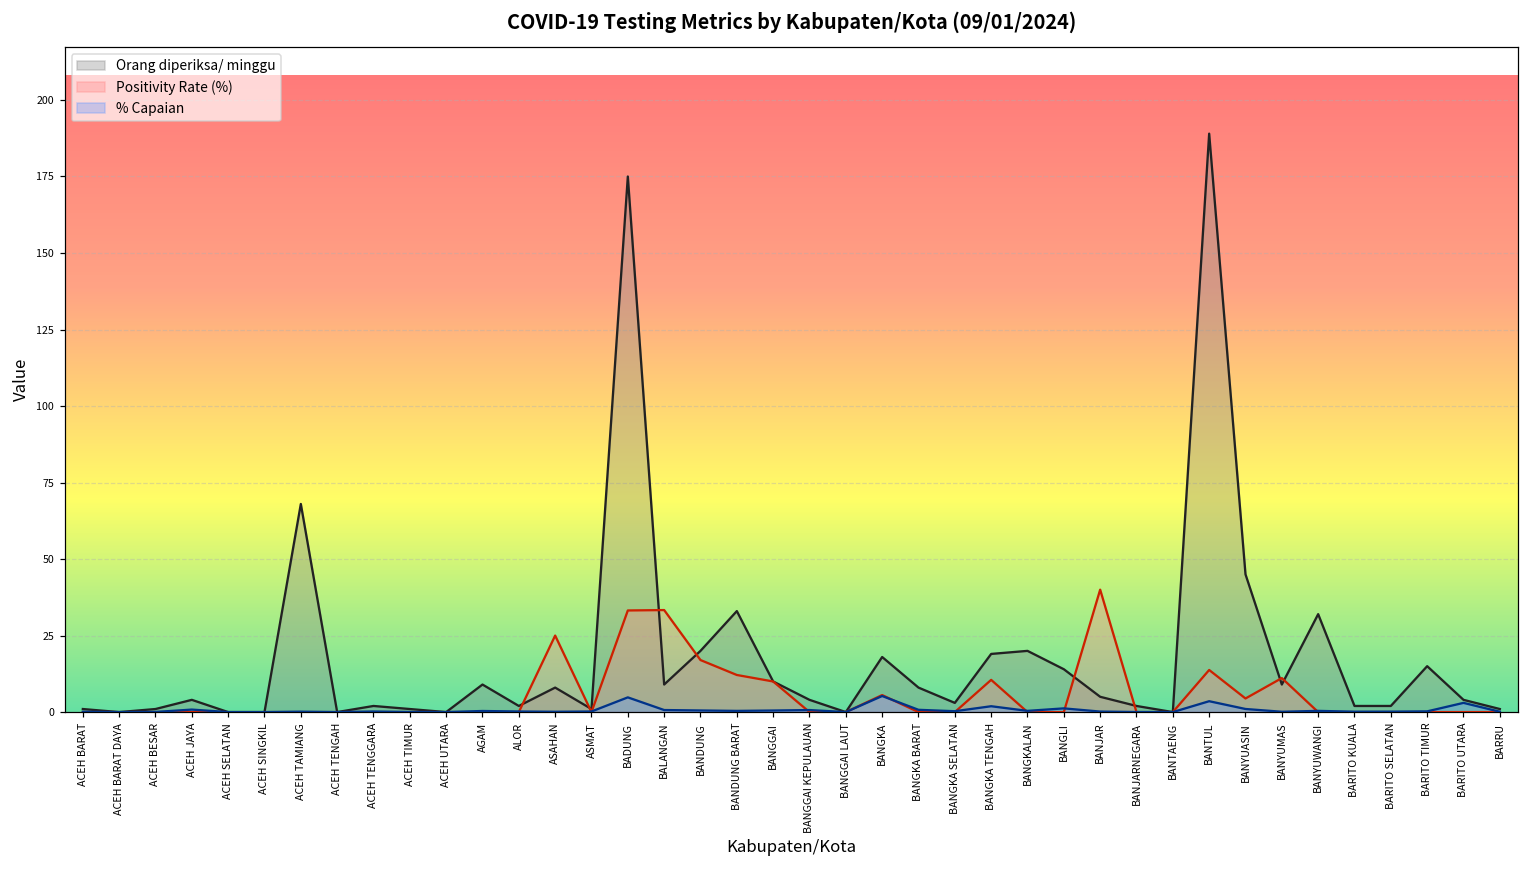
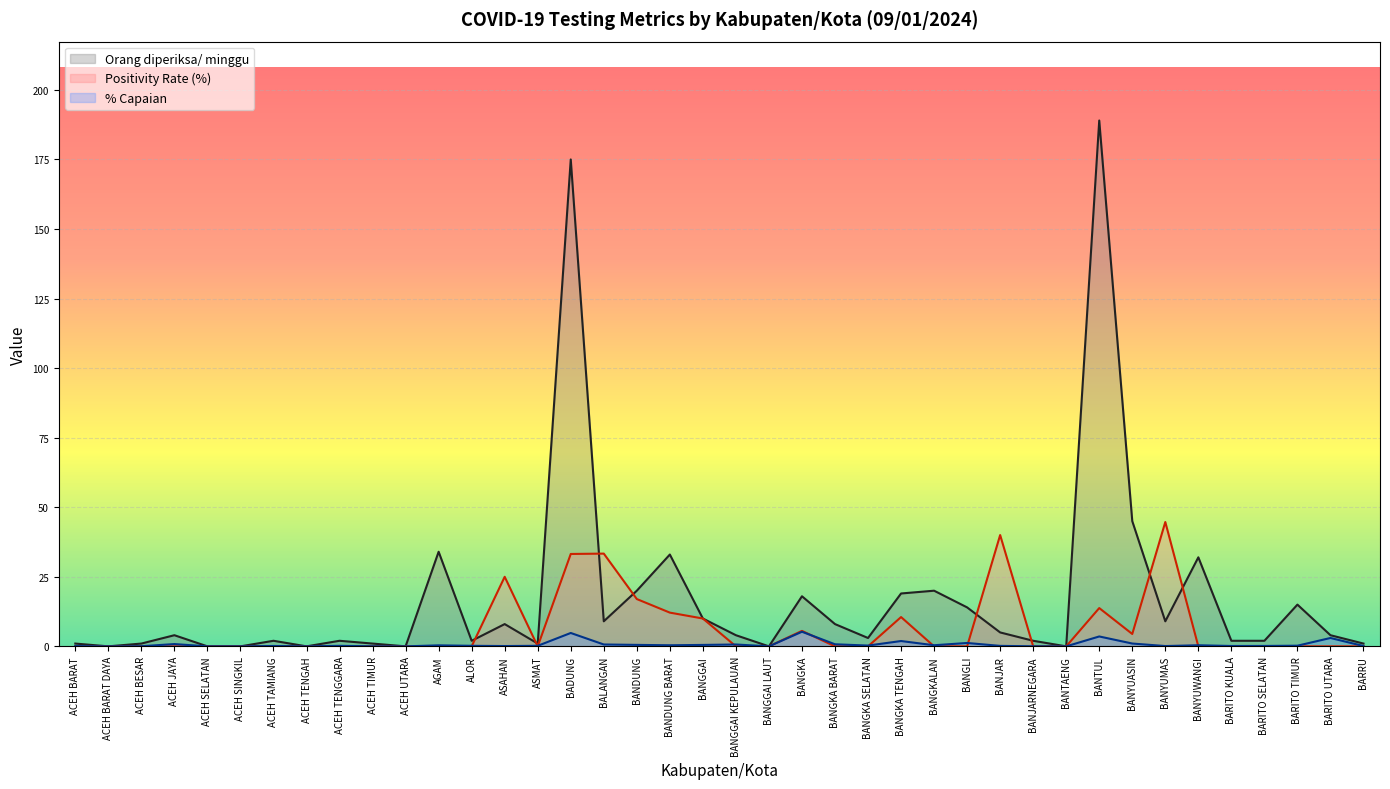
Orang diperiksa/ minggu, ACEH TAMIANG: 68 -> 2
Orang diperiksa/ minggu, AGAM: 9 -> 34
Positivity Rate (%), BANYUMAS: 11 -> 45
